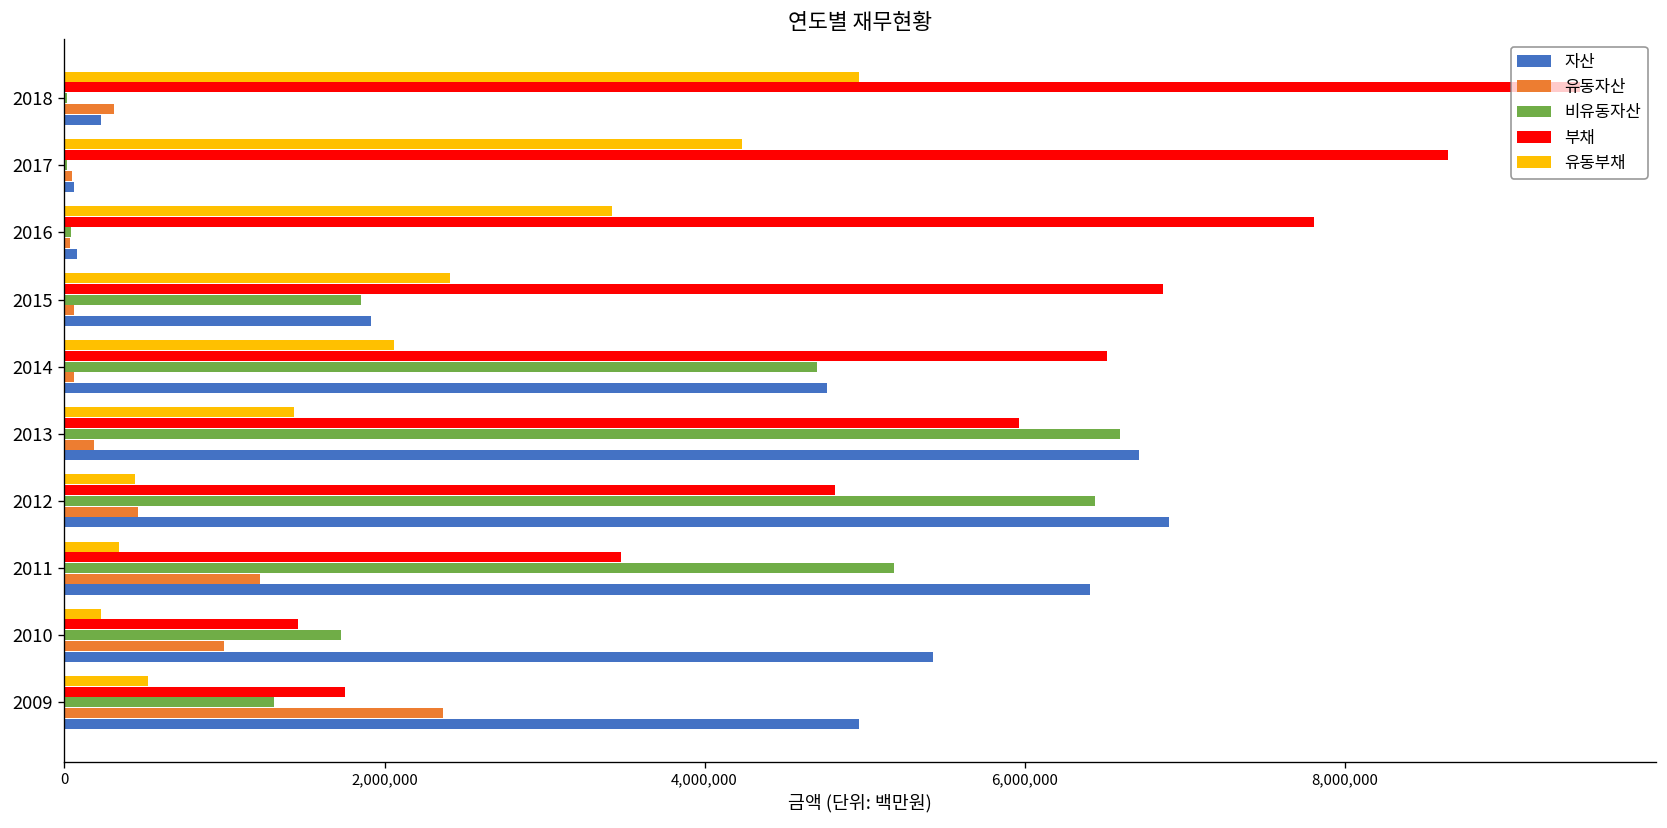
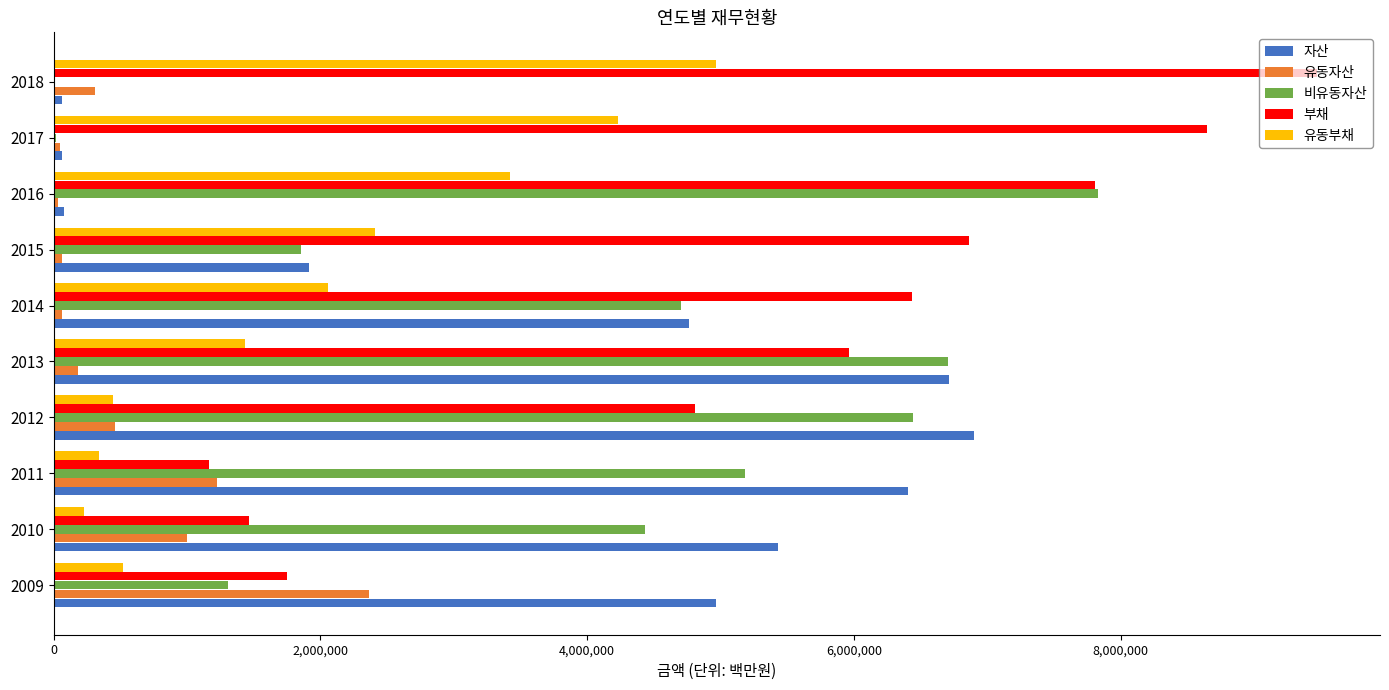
자산, 2018: 230,000 -> 60,000
비유동자산, 2016: 40,000 -> 7,830,000
부채, 2014: 6,510,000 -> 6,440,000
비유동자산, 2013: 6,590,000 -> 6,710,000
부채, 2011: 3,480,000 -> 1,170,000
비유동자산, 2010: 1,730,000 -> 4,430,000
